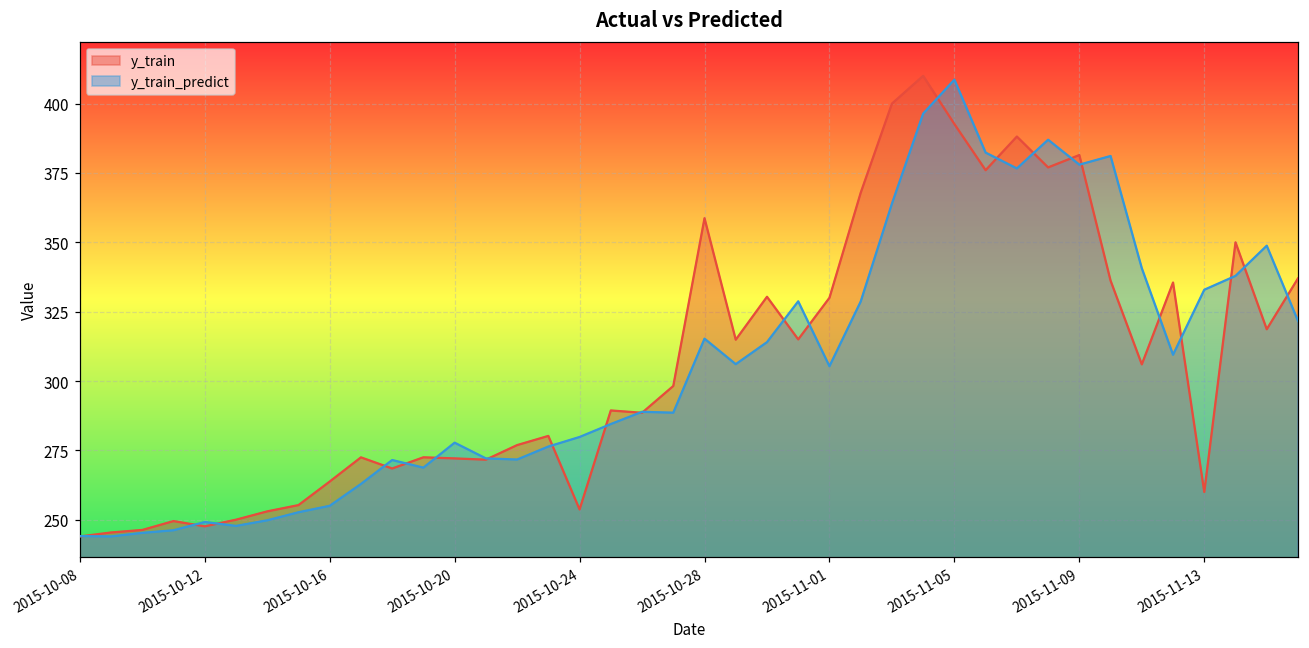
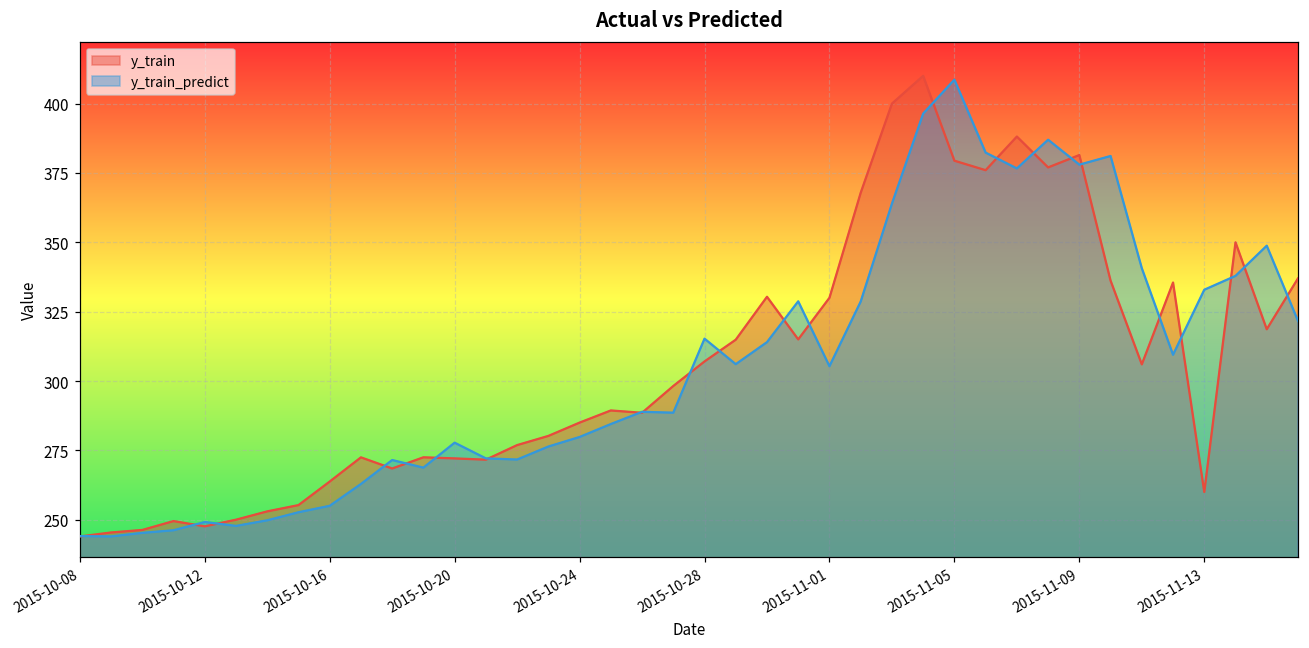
y_train, 2015-10-24: 254 -> 285
y_train, 2015-10-28: 359 -> 307
y_train, 2015-11-05: 393 -> 379
